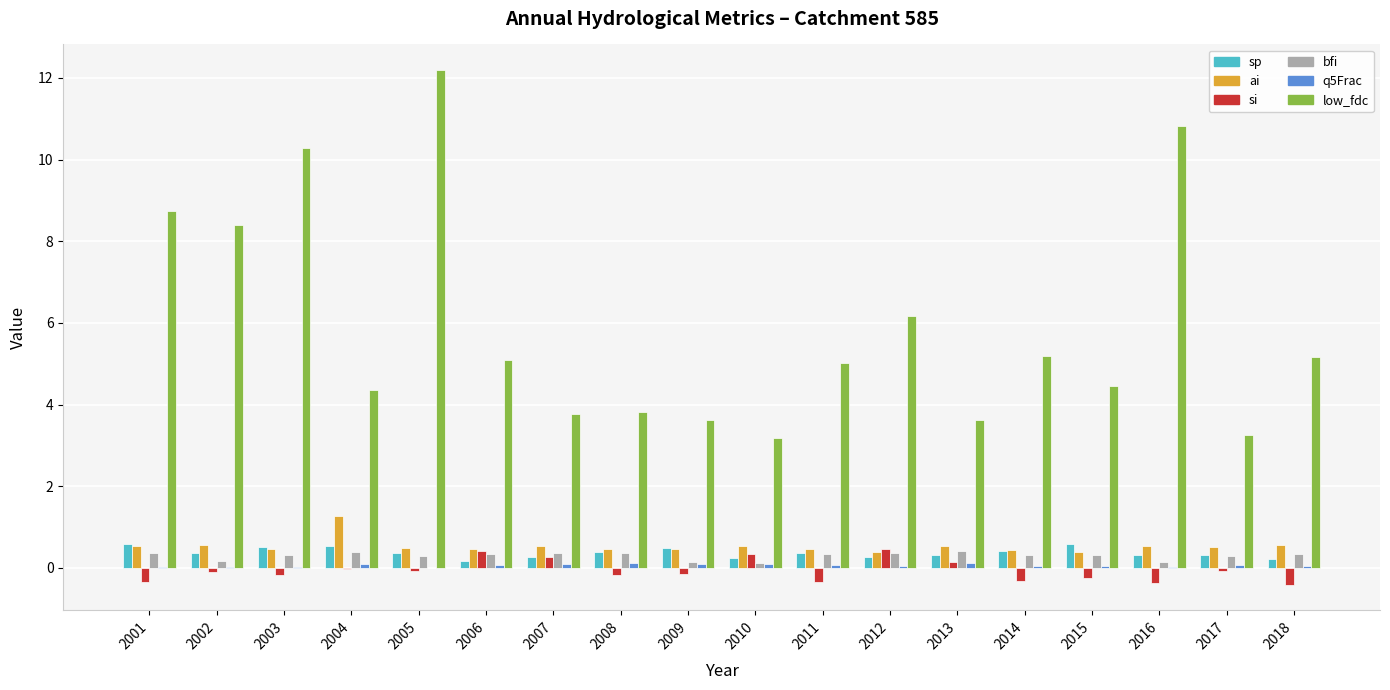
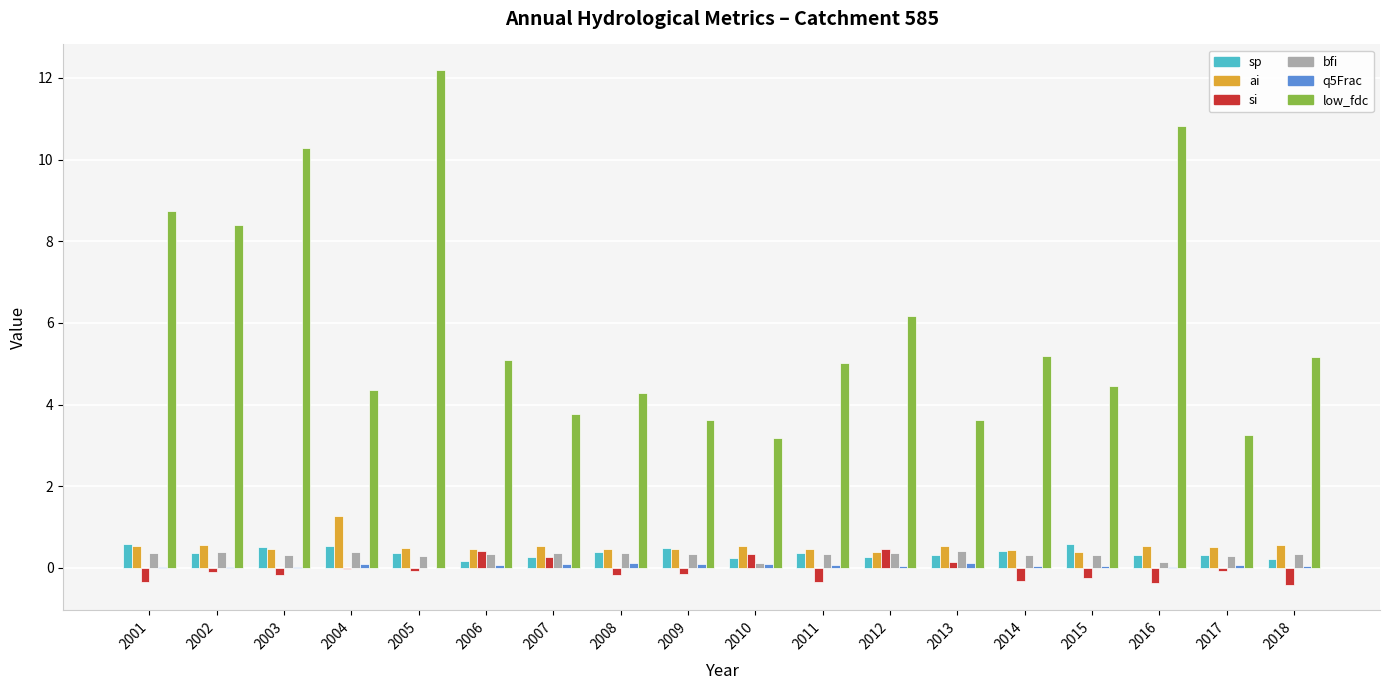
bfi, 2002: 0.2 -> 0.4
low_fdc, 2008: 3.8 -> 4.3
bfi, 2009: 0.1 -> 0.3
